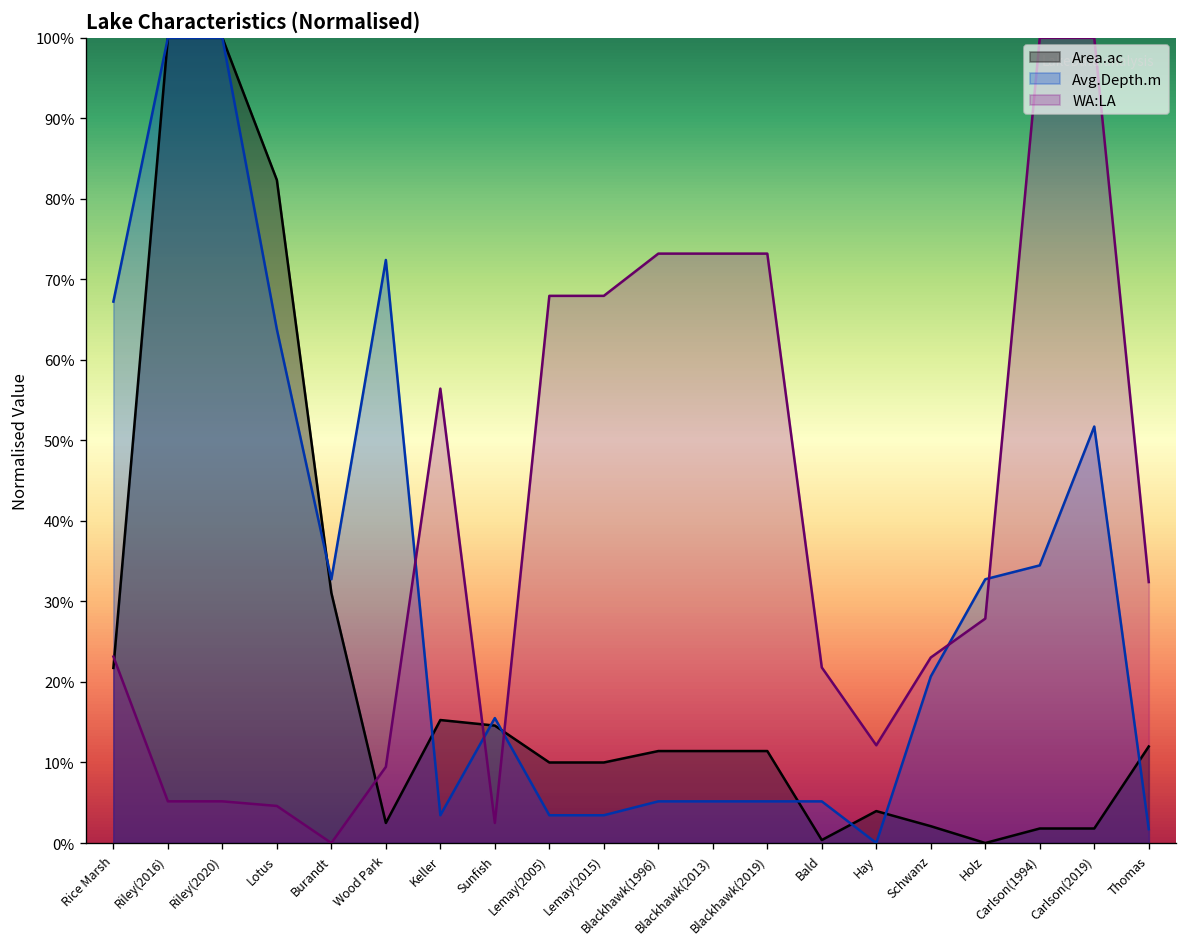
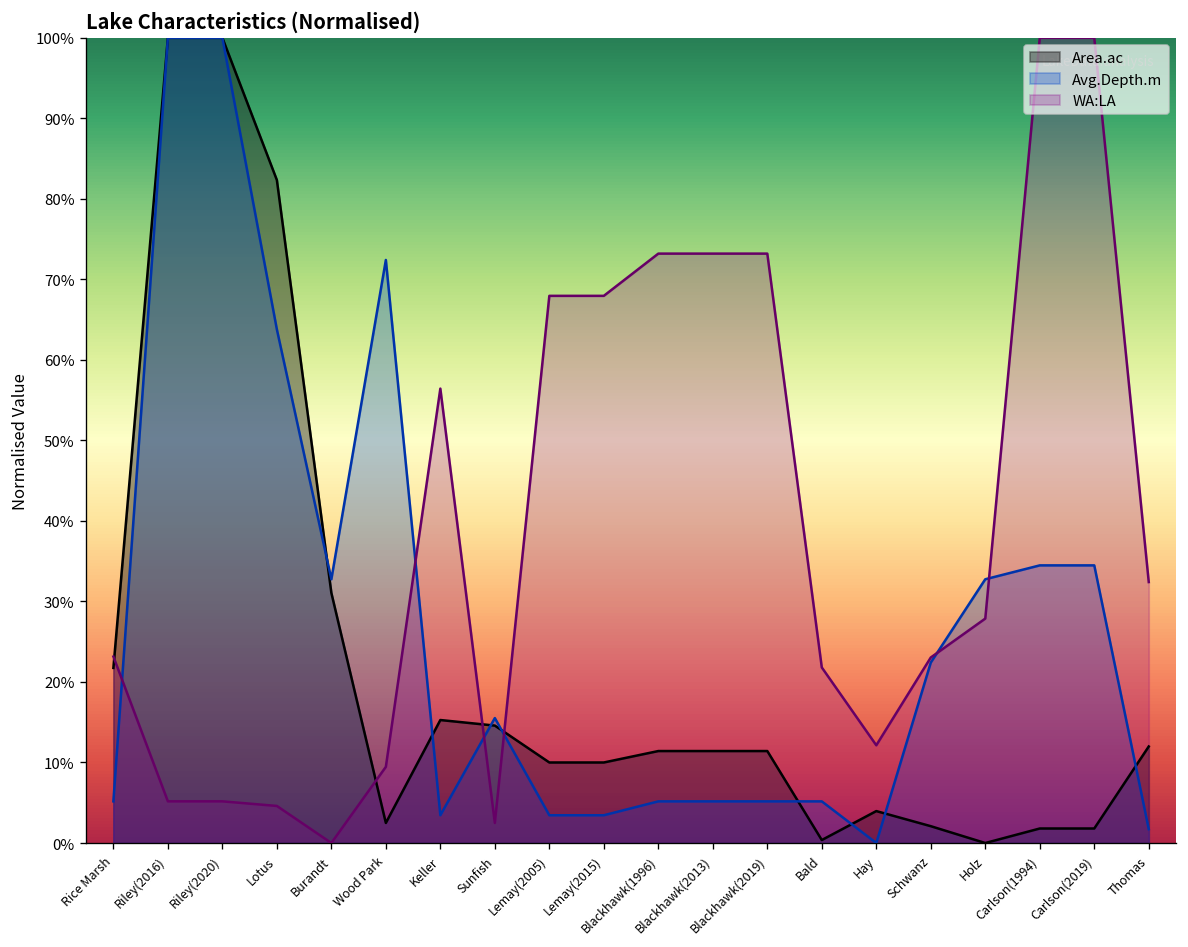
Avg.Depth.m, Rice Marsh: 67% -> 5%
Avg.Depth.m, Schwanz: 21% -> 22%
Avg.Depth.m, Carlson(2019): 52% -> 34%
